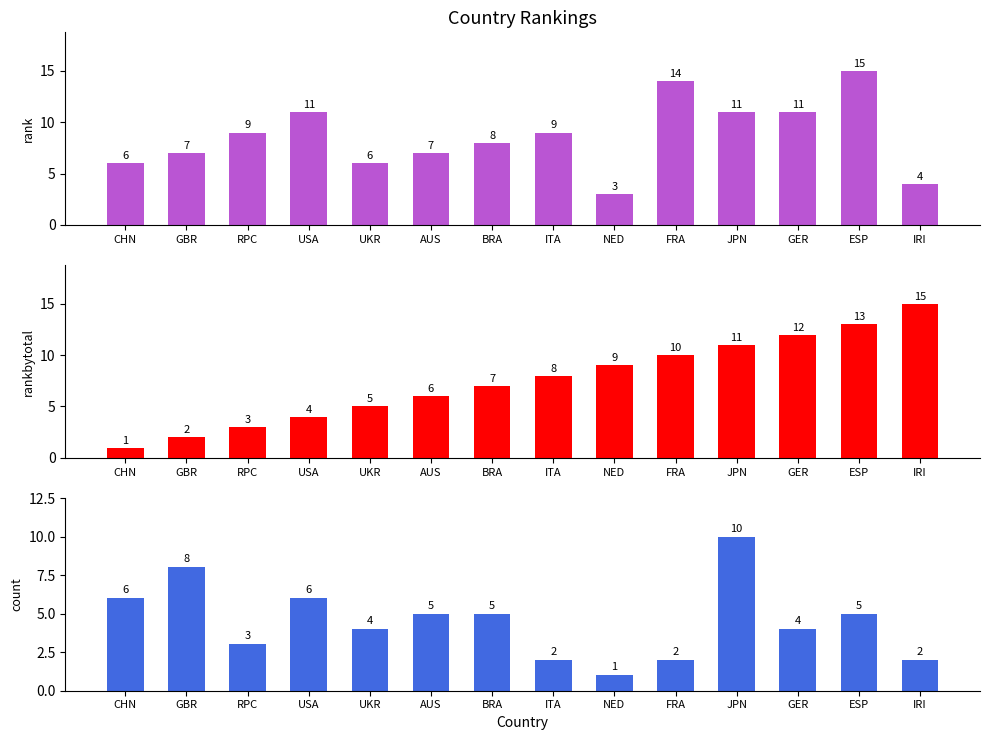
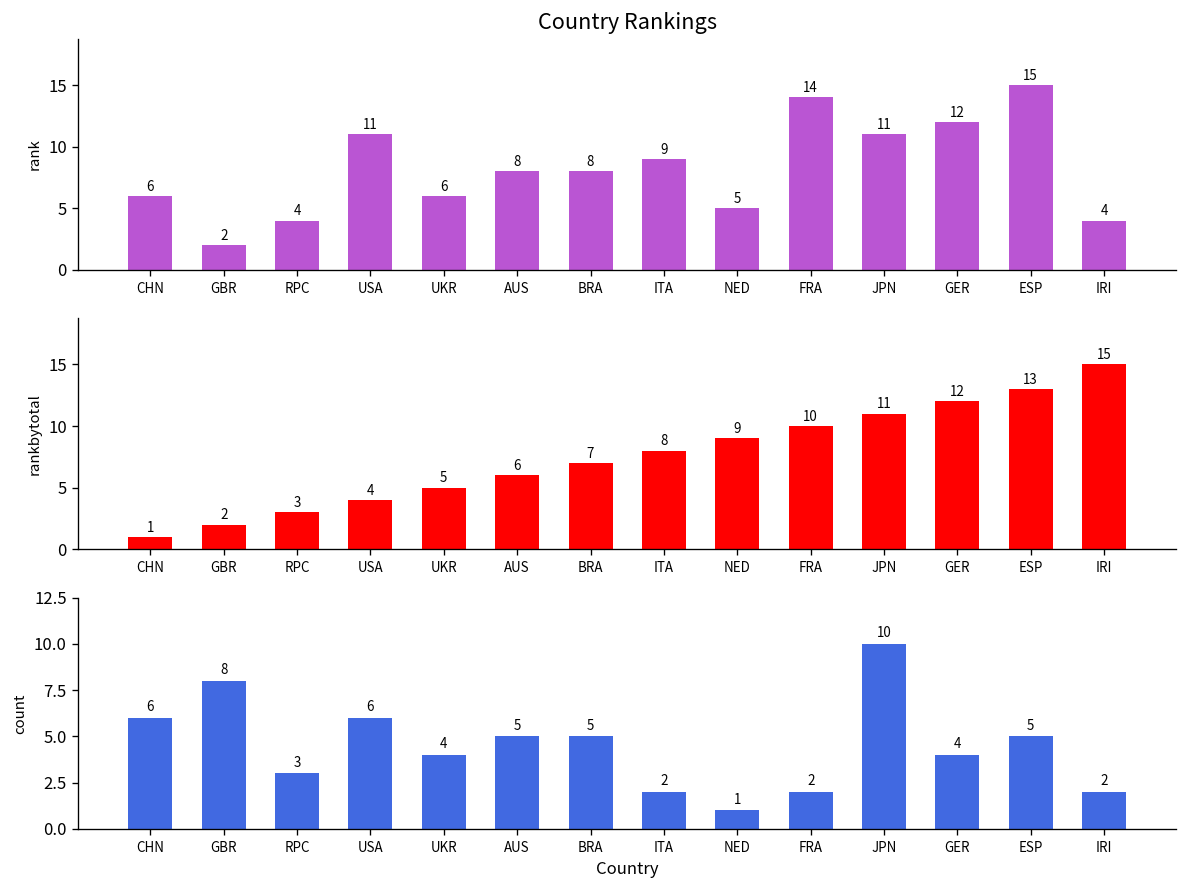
Country Rankings, GBR: 7 -> 2
Country Rankings, RPC: 9 -> 4
Country Rankings, AUS: 7 -> 8
Country Rankings, NED: 3 -> 5
Country Rankings, GER: 11 -> 12
